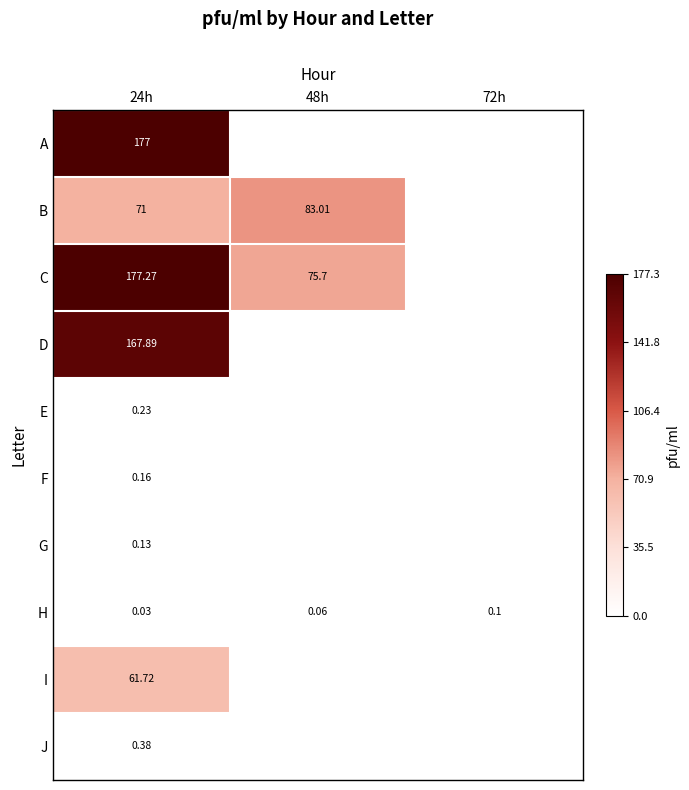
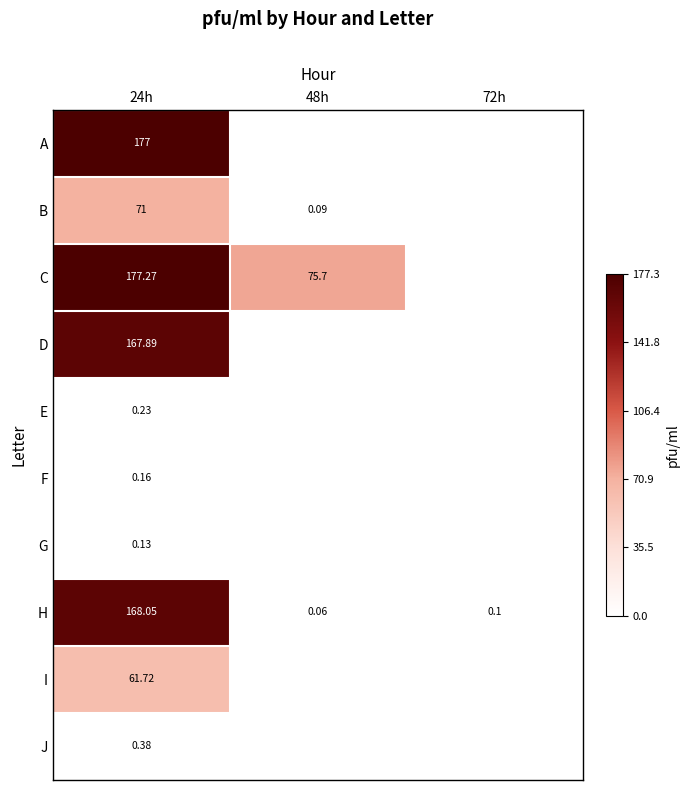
B, 48h: 83.01 -> 0.09
H, 24h: 0.03 -> 168.05
